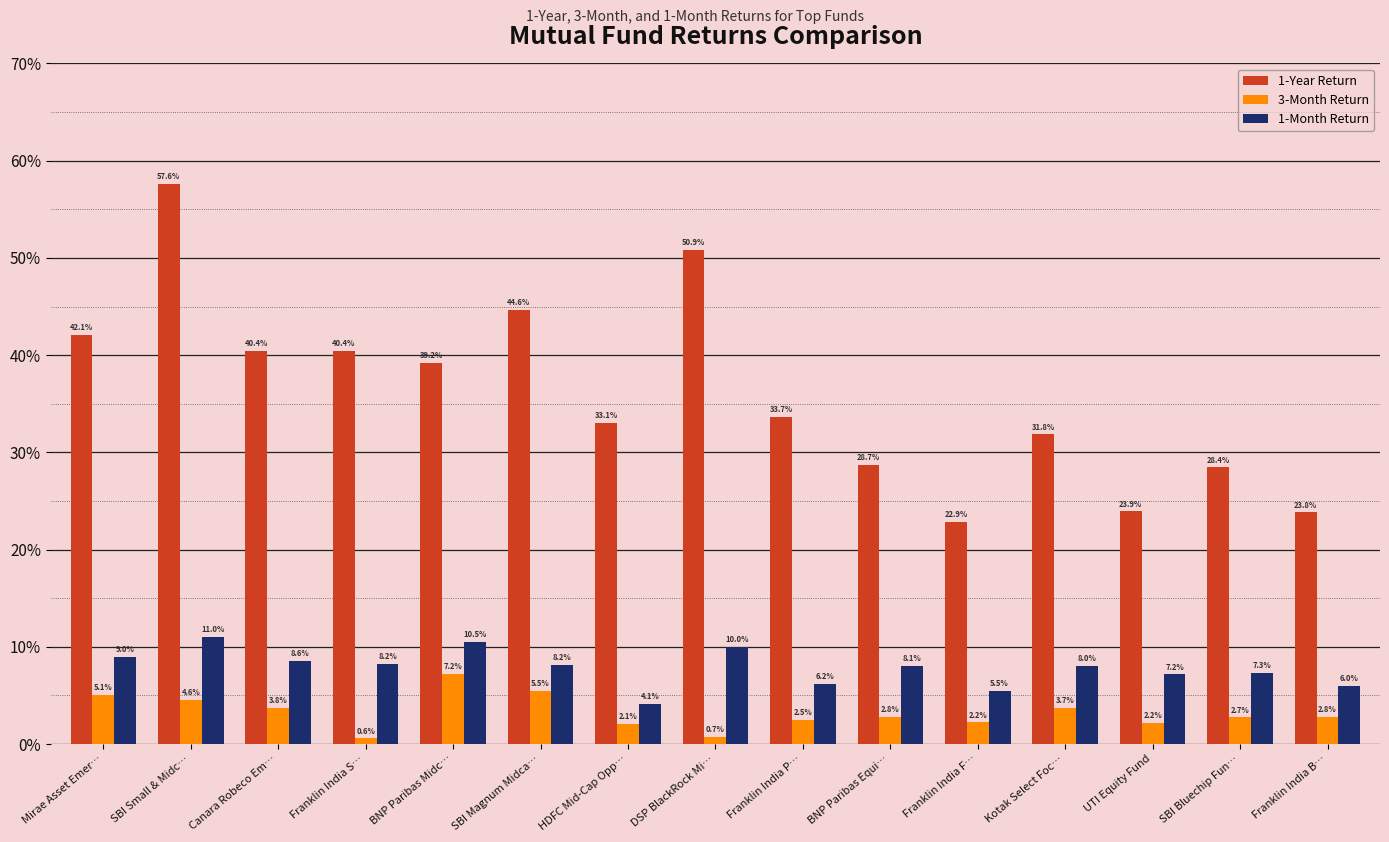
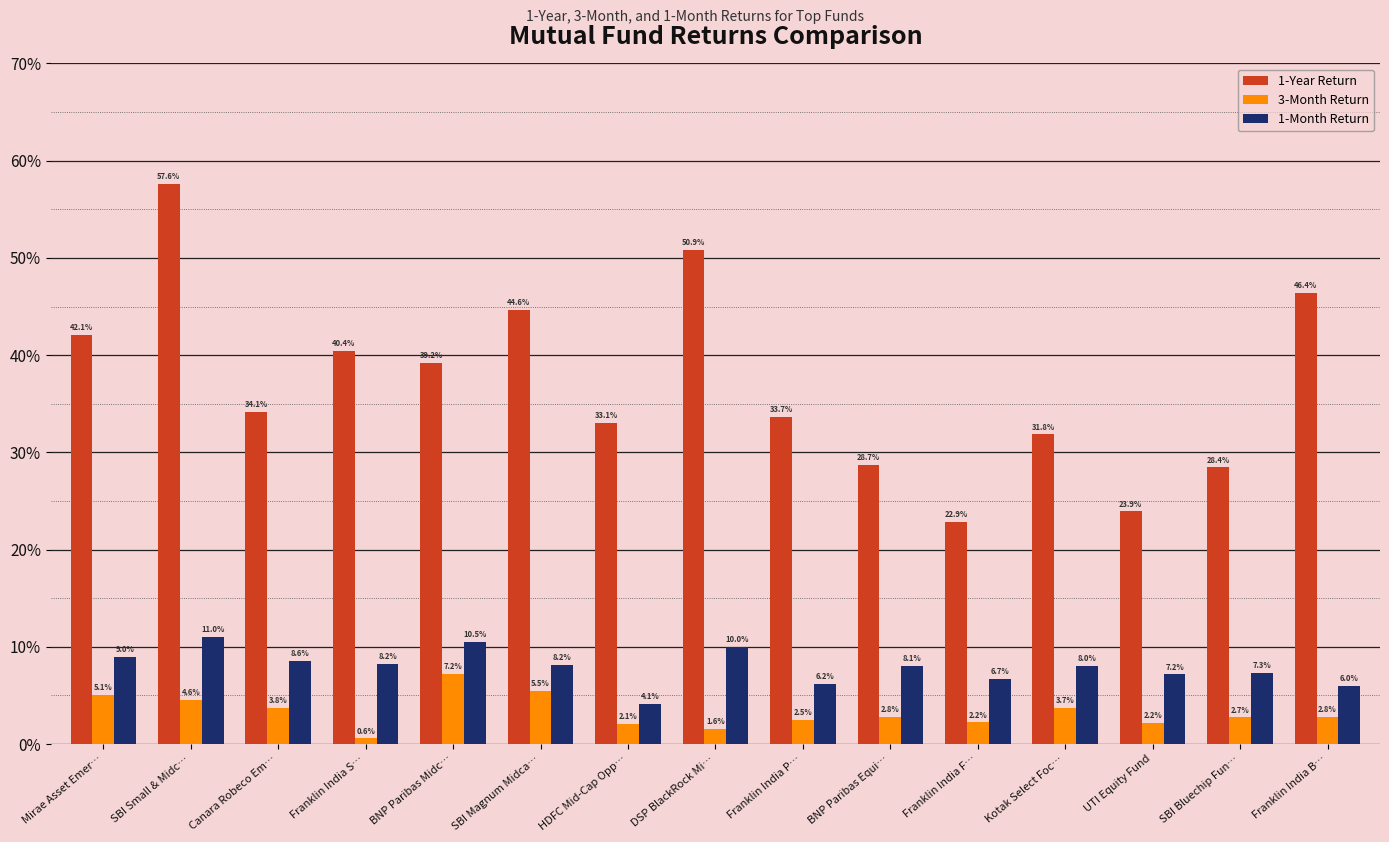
1-Year Return, Canara Robeco Em…: 40.4% -> 34.1%
3-Month Return, DSP BlackRock Mi…: 0.7% -> 1.6%
1-Month Return, Franklin India F…: 5.5% -> 6.7%
1-Year Return, Franklin India B…: 23.8% -> 46.4%
